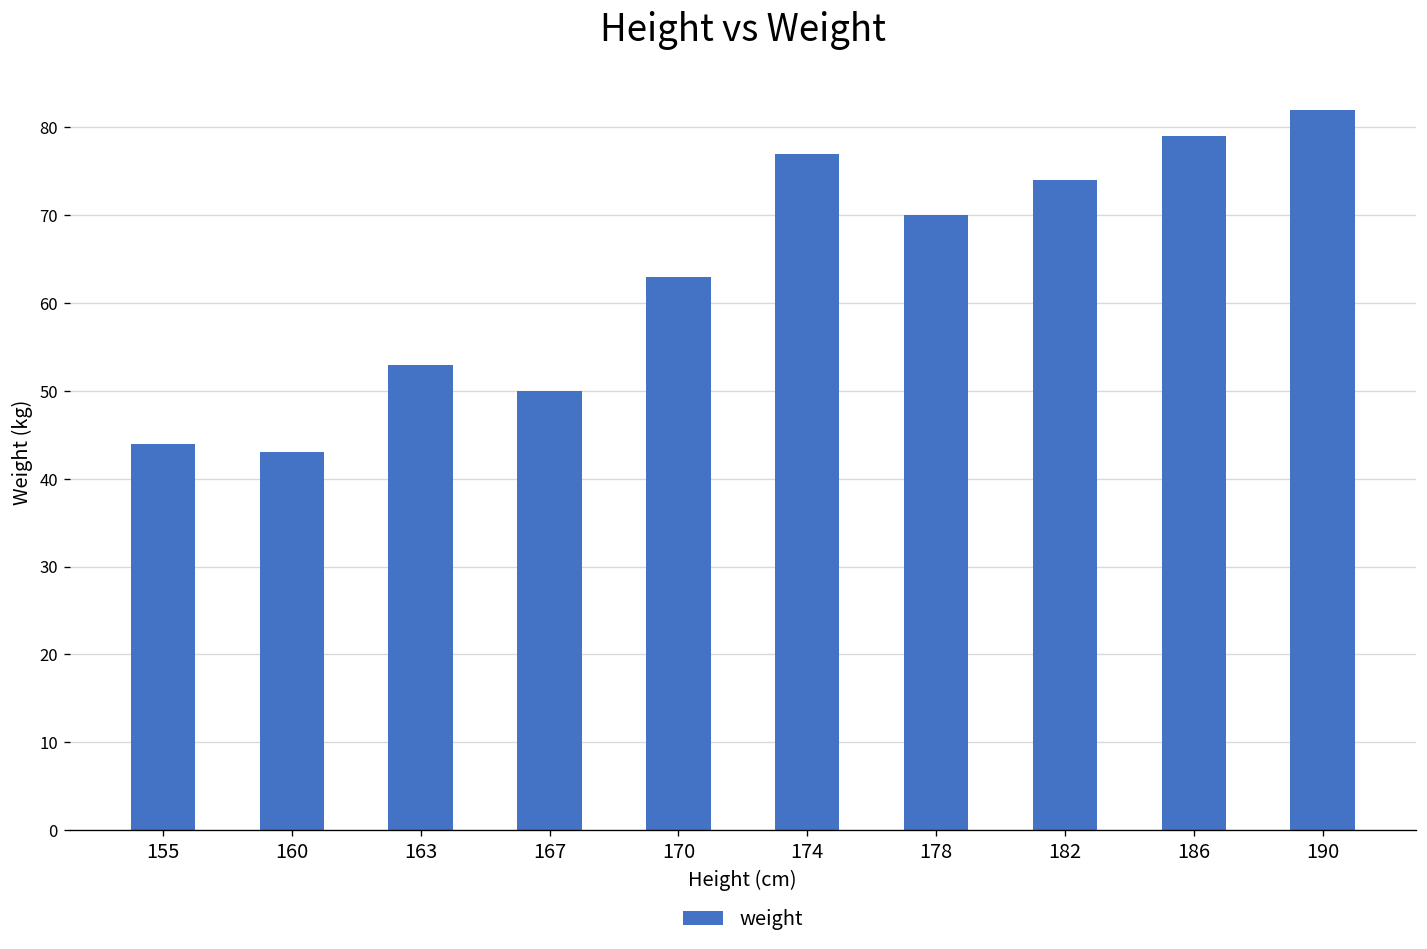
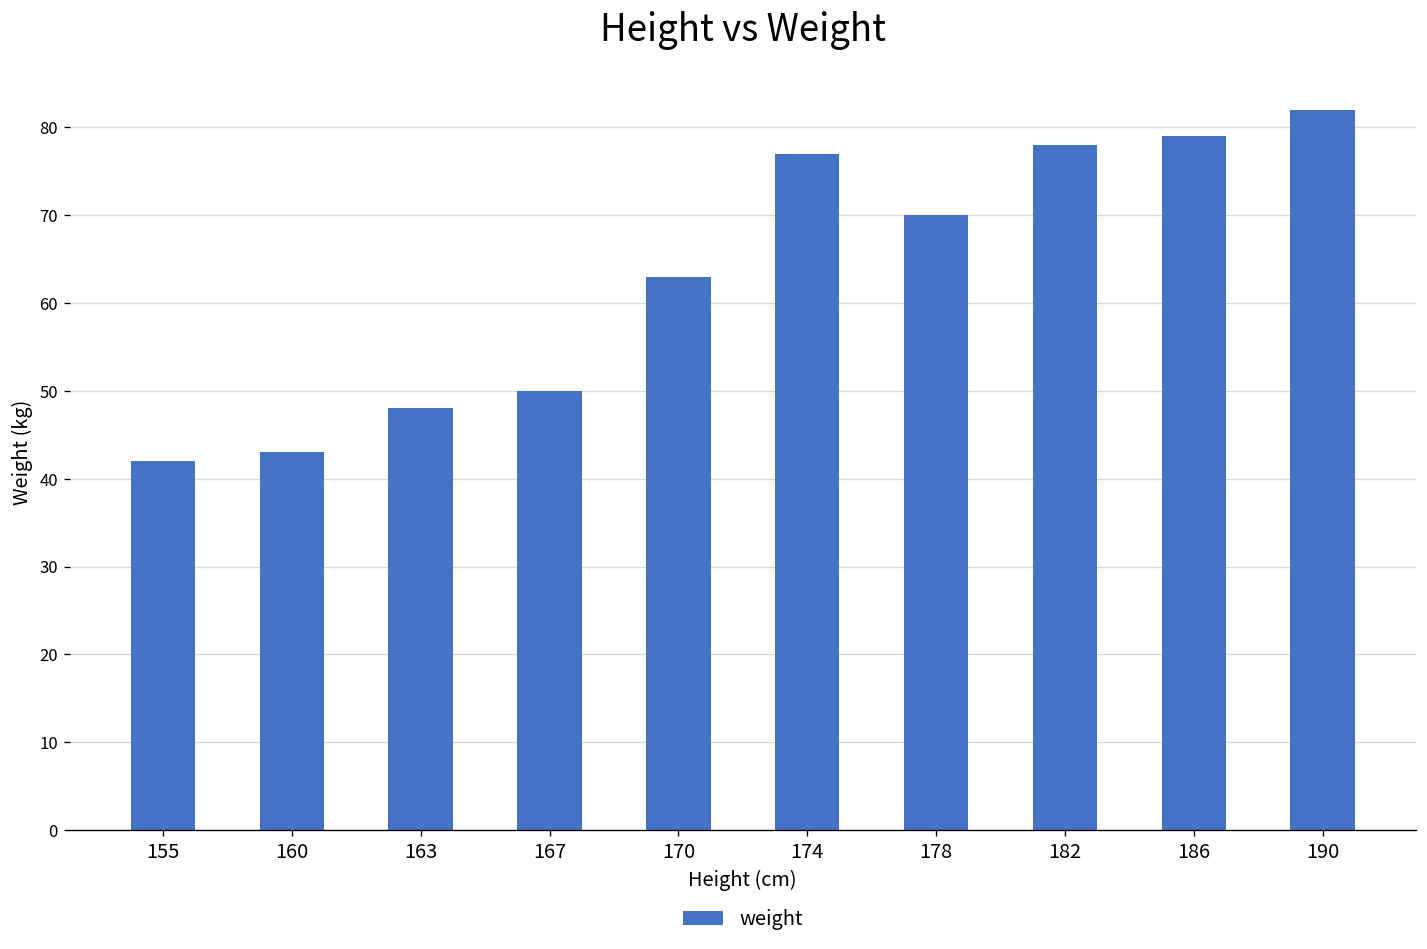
155: 44 -> 42
163: 53 -> 48
182: 74 -> 78
